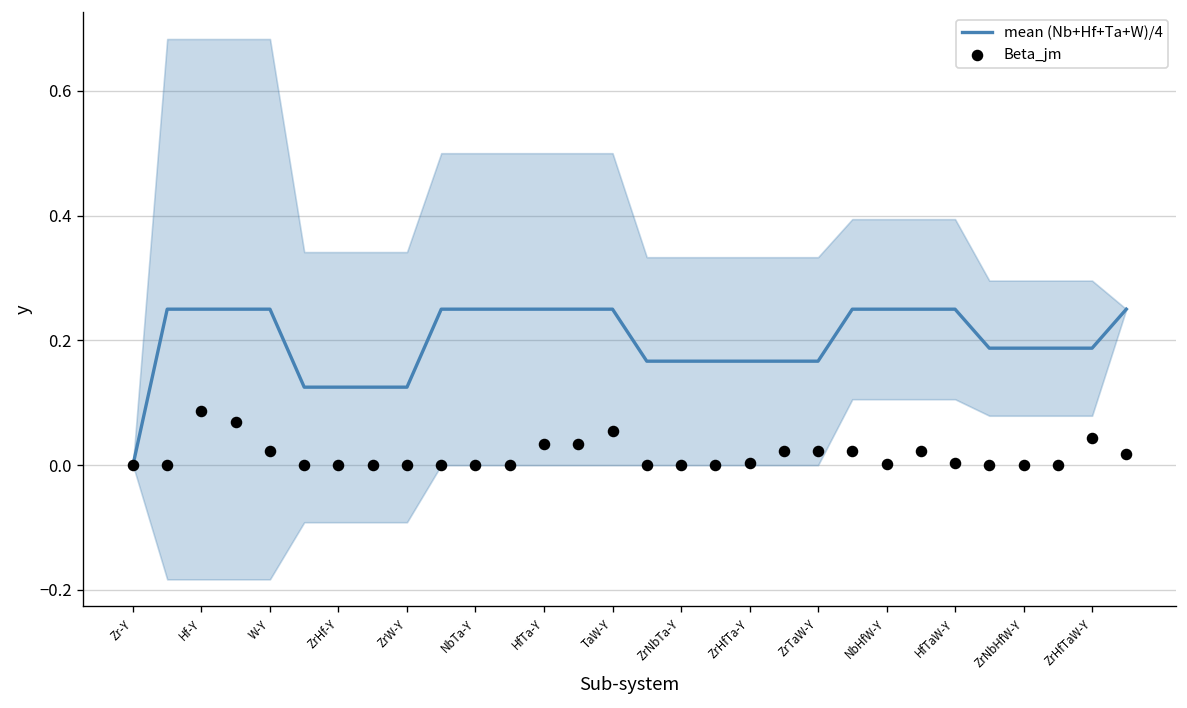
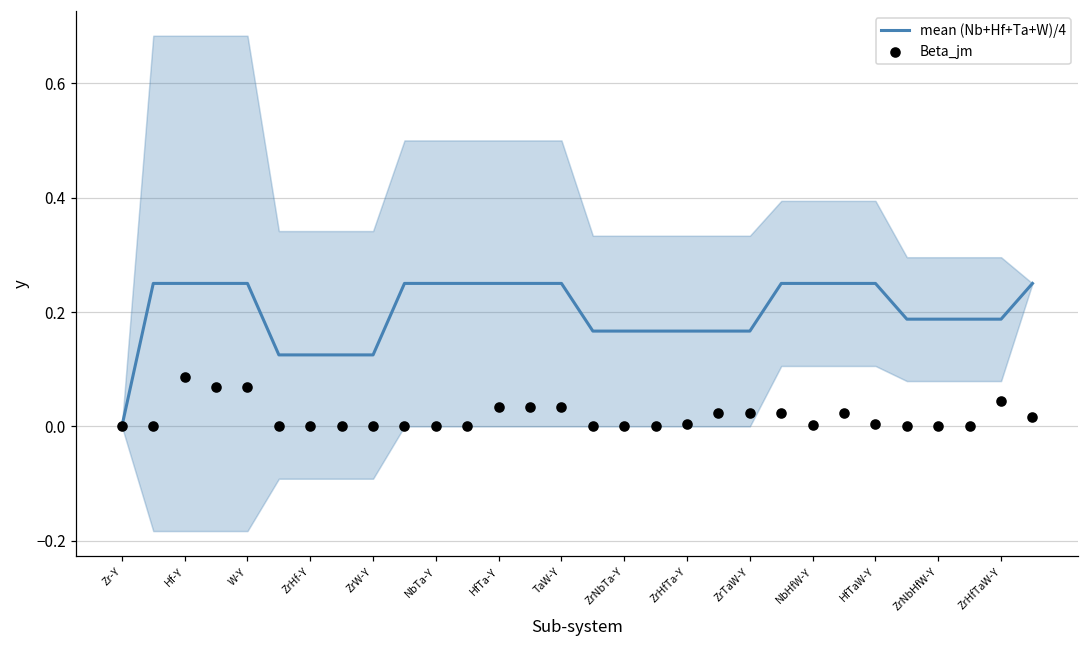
Beta_jm, W-Y: 0.02 -> 0.07
Beta_jm, TaW-Y: 0.06 -> 0.03
